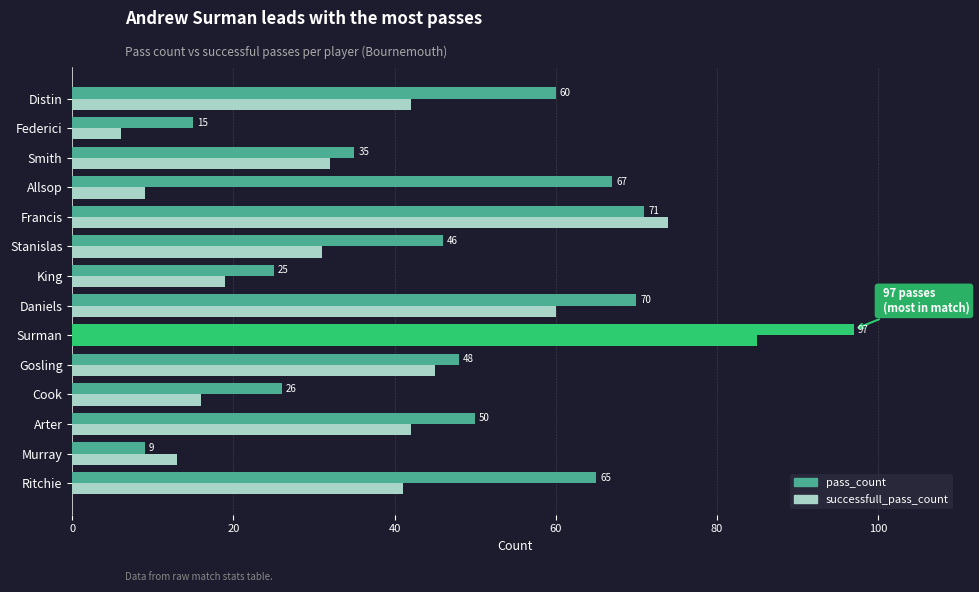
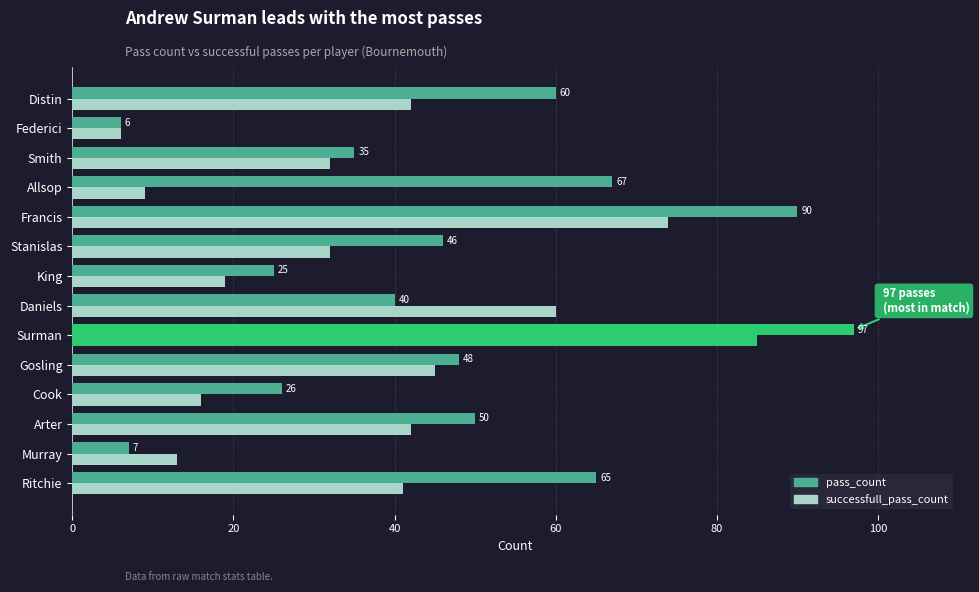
pass_count, Federici: 15 -> 6
pass_count, Francis: 71 -> 90
successfull_pass_count, Stanislas: 31 -> 32
pass_count, Daniels: 70 -> 40
pass_count, Murray: 9 -> 7
